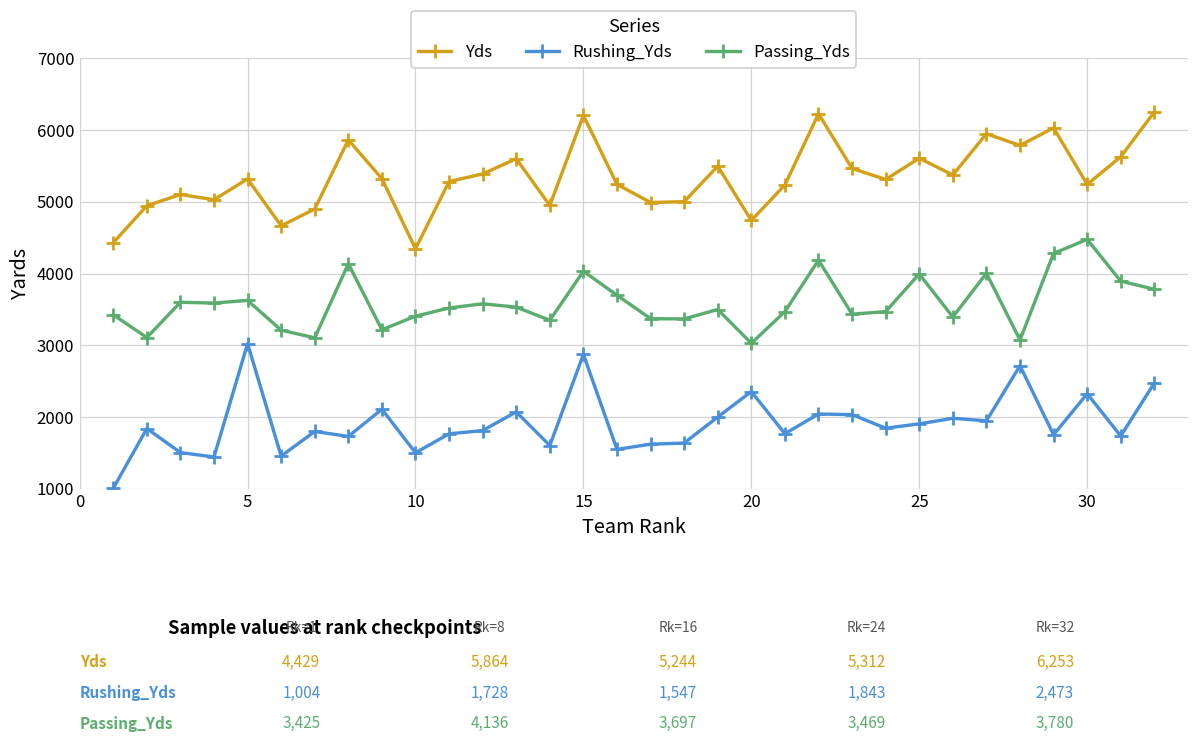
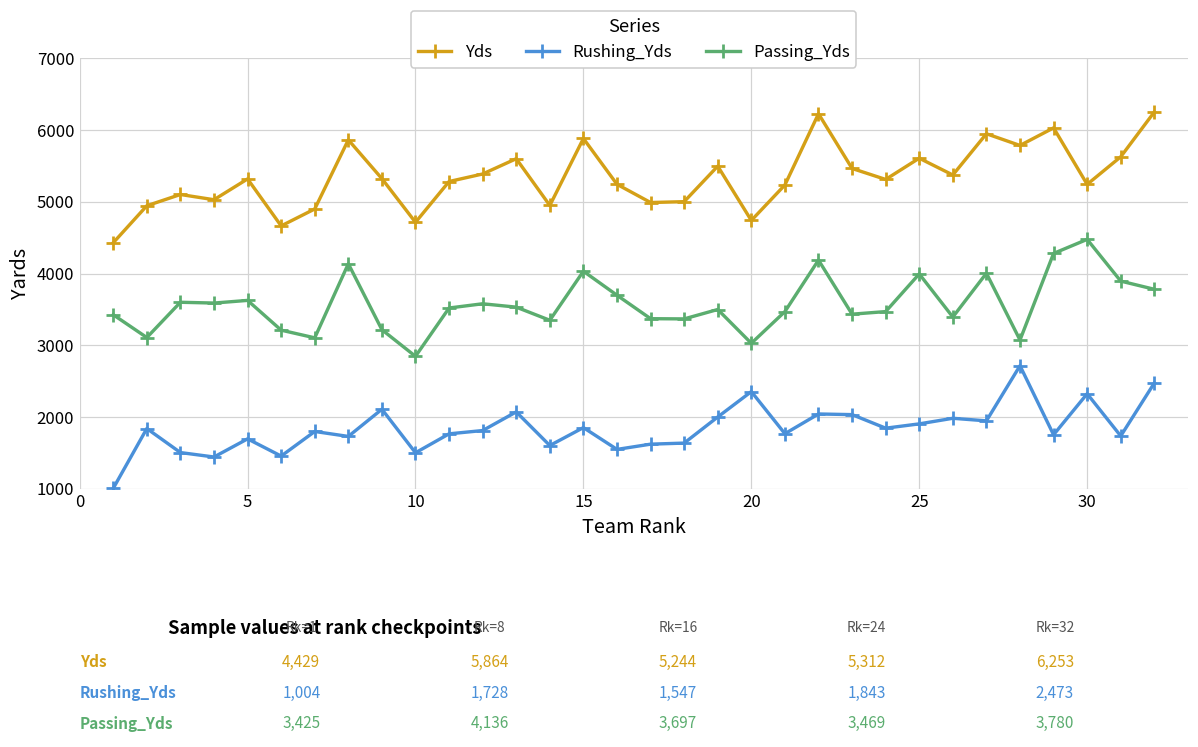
Rushing_Yds, 5: 3000 -> 1700
Yds, 10: 4300 -> 4700
Passing_Yds, 10: 3400 -> 2800
Yds, 15: 6200 -> 5900
Rushing_Yds, 15: 2900 -> 1900
